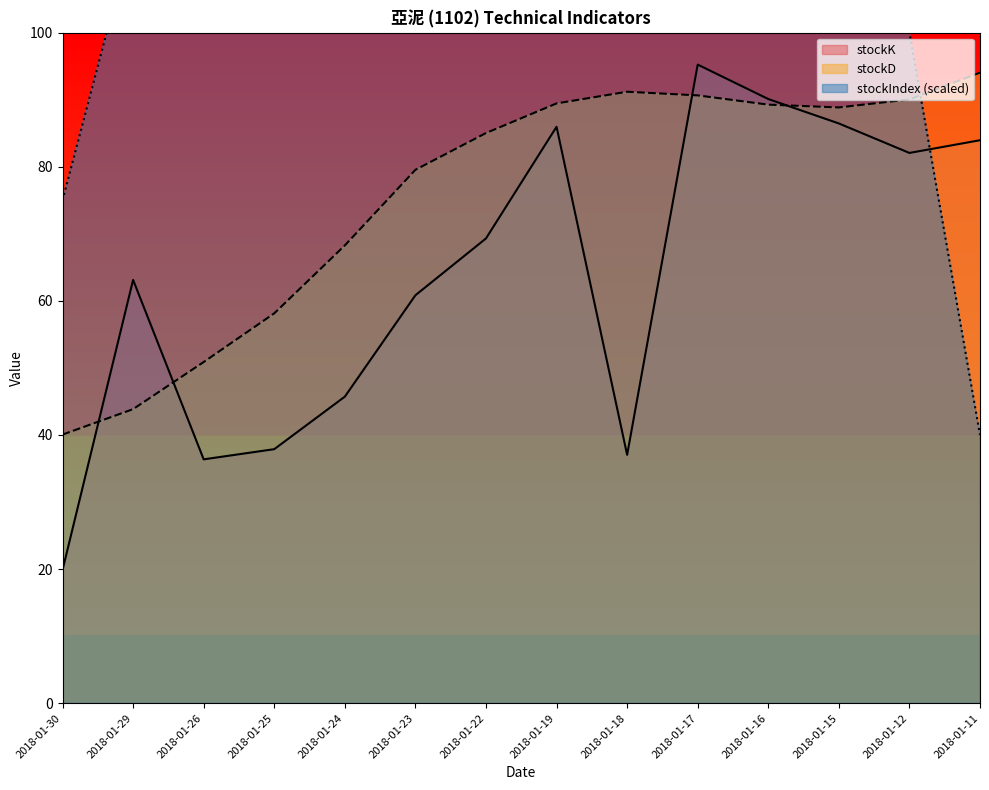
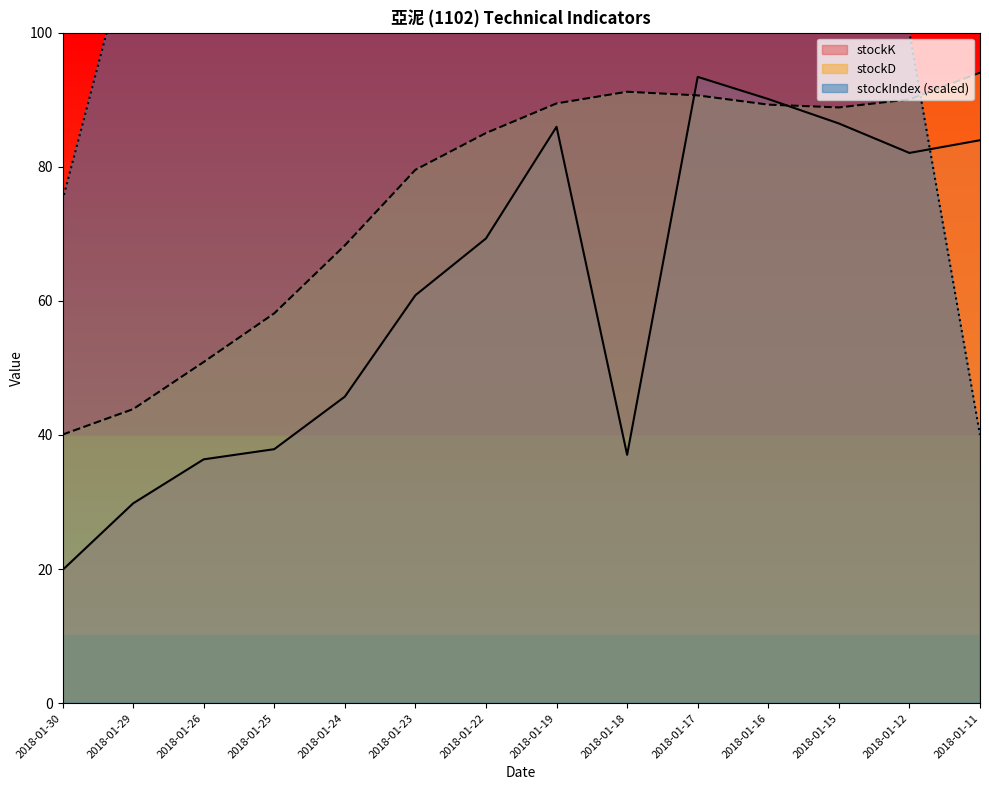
stockK, 2018-01-29: 63 -> 30
stockK, 2018-01-17: 95 -> 93
